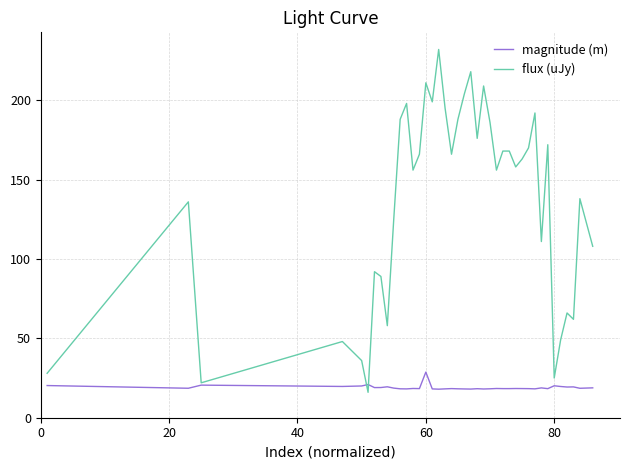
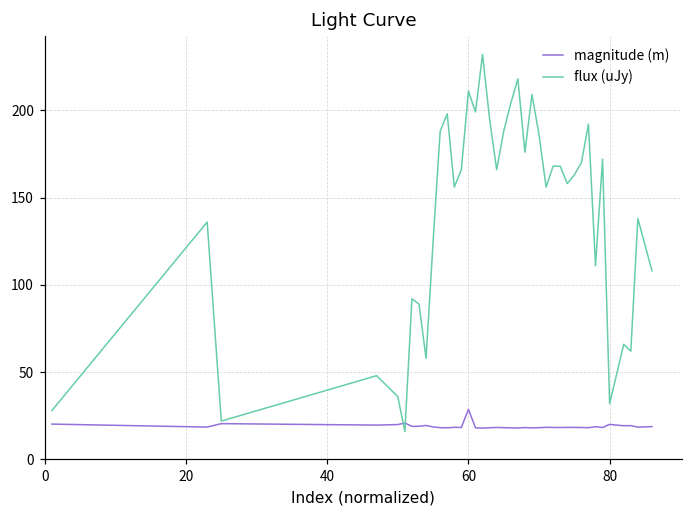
flux (uJy), 80: 25 -> 32
